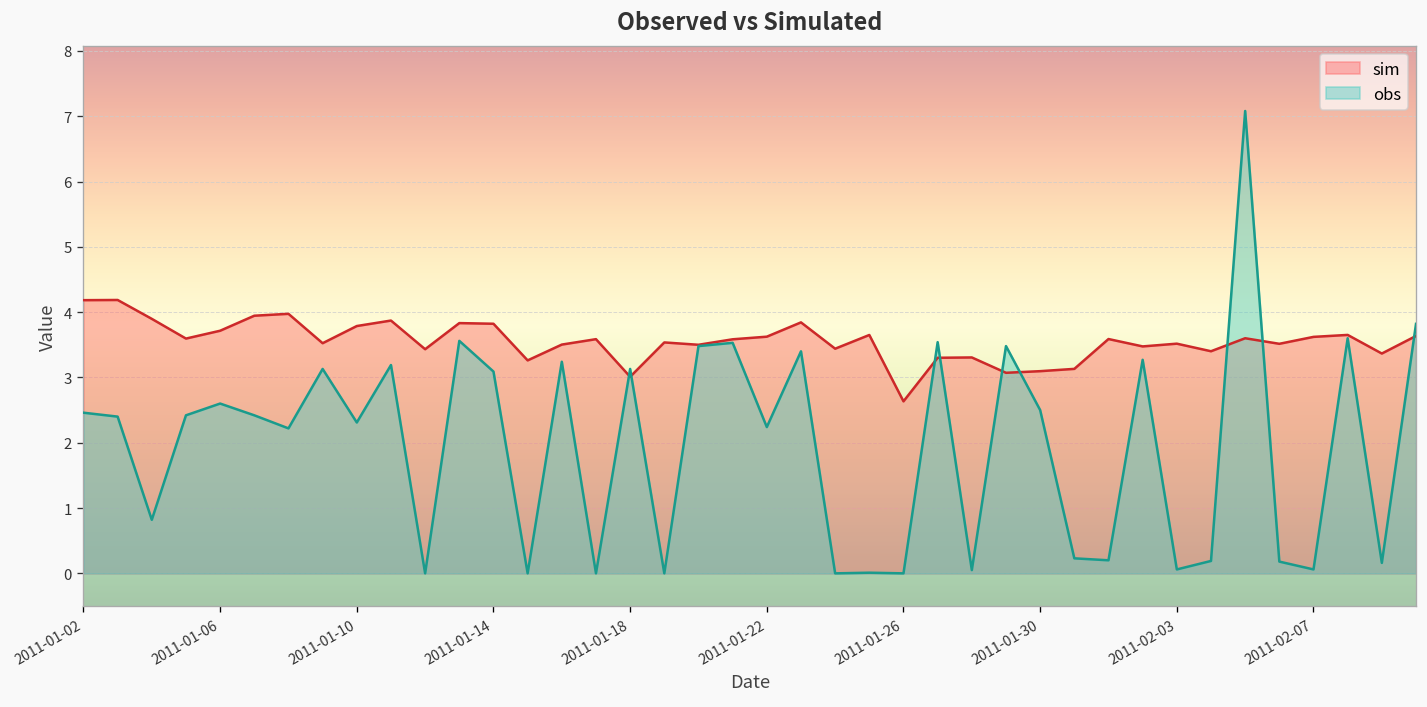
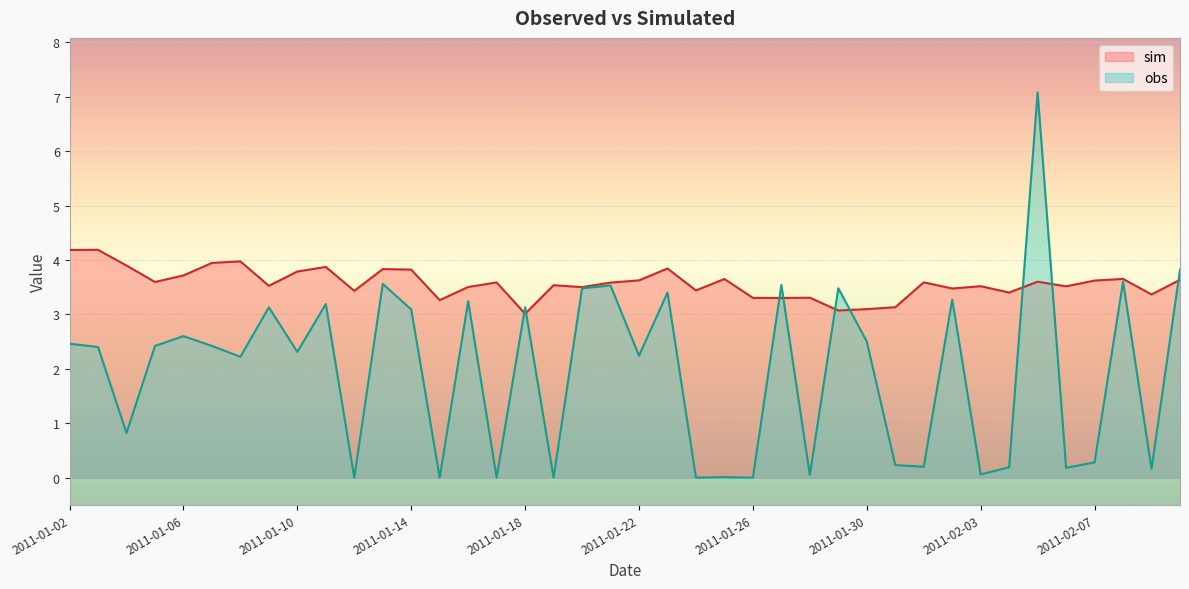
sim, 2011-01-26: 2.6 -> 3.3
obs, 2011-02-07: 0.1 -> 0.3
